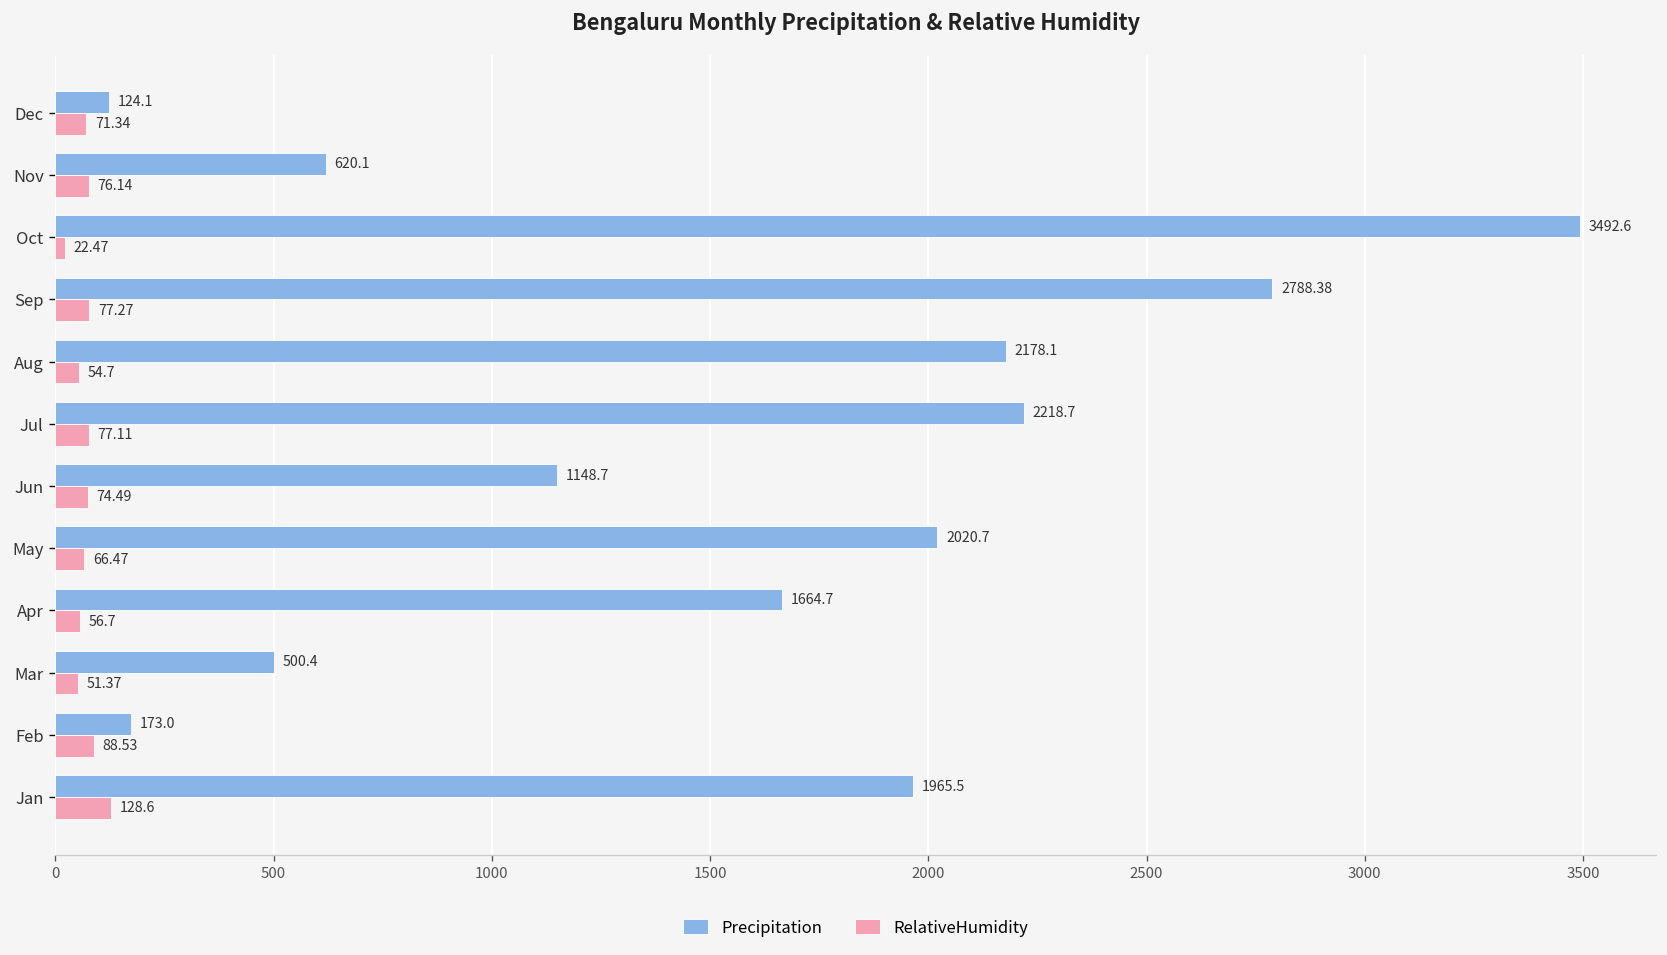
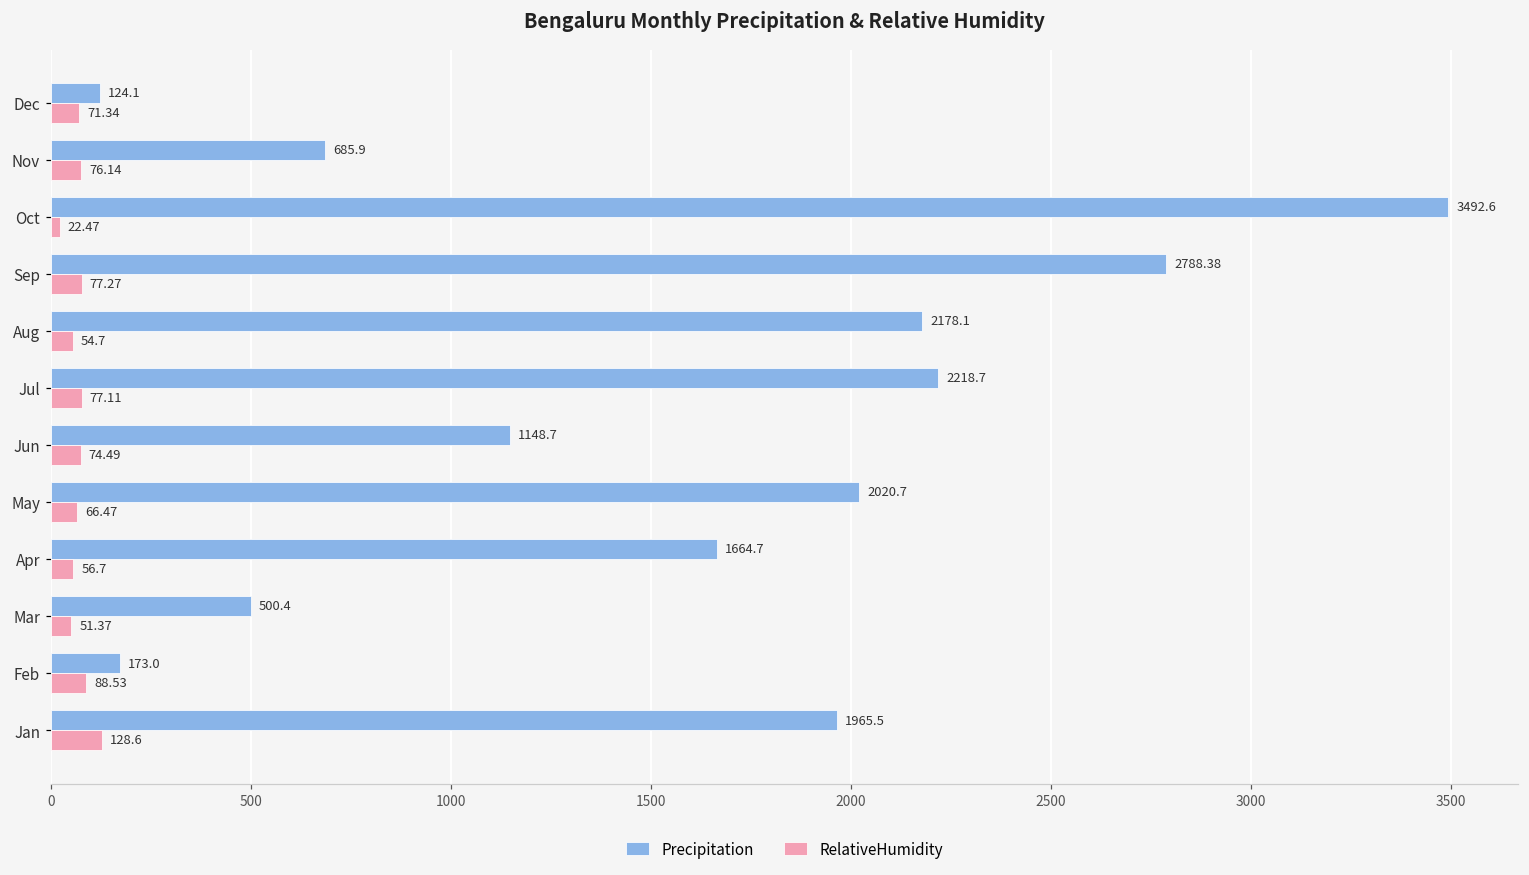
Precipitation, Nov: 620.1 -> 685.9
